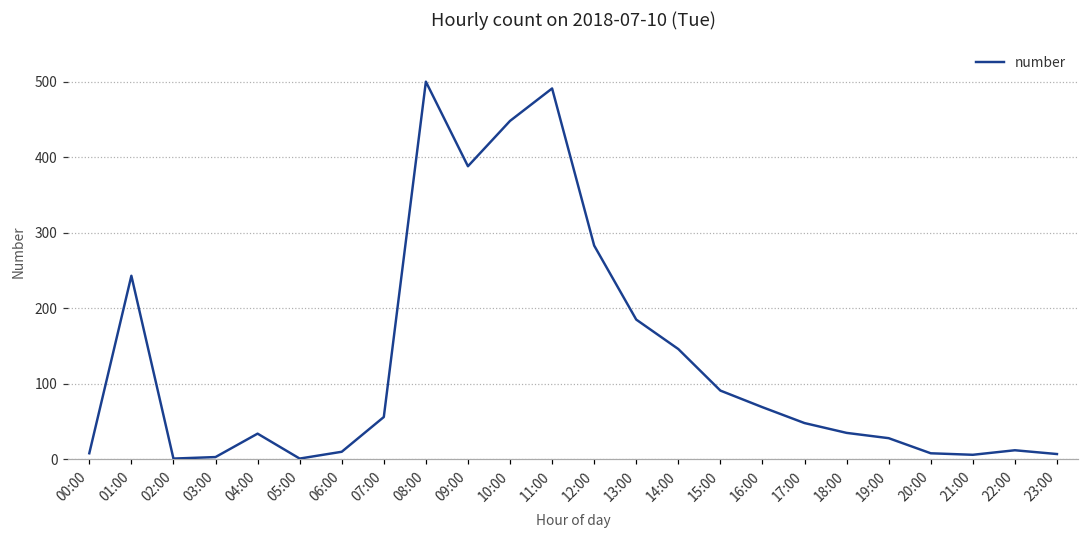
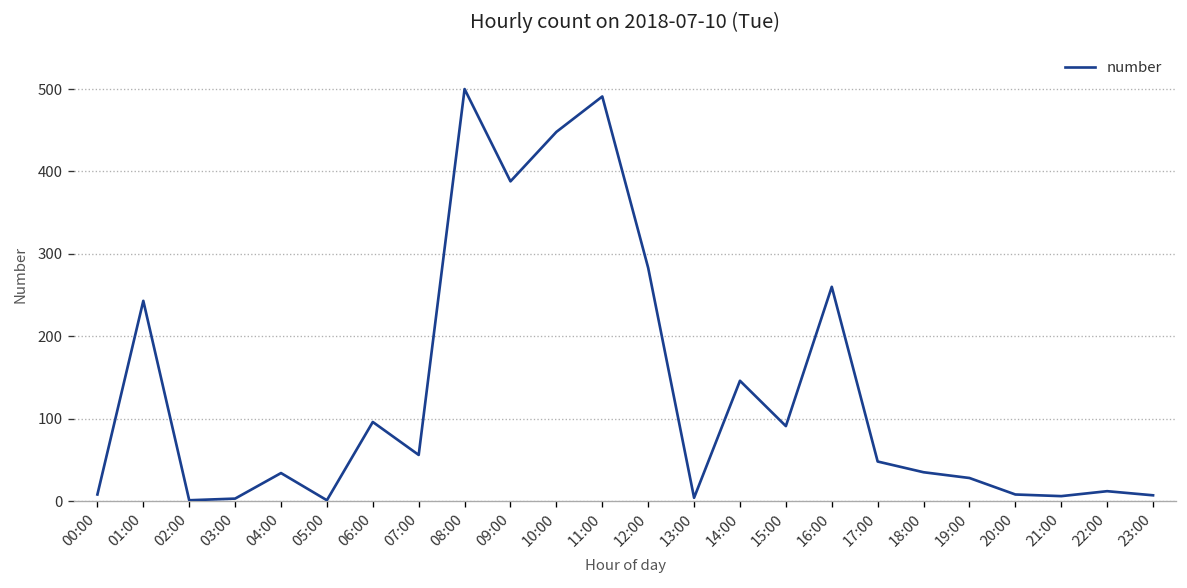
06:00: 10 -> 100
13:00: 190 -> 0
16:00: 70 -> 260
